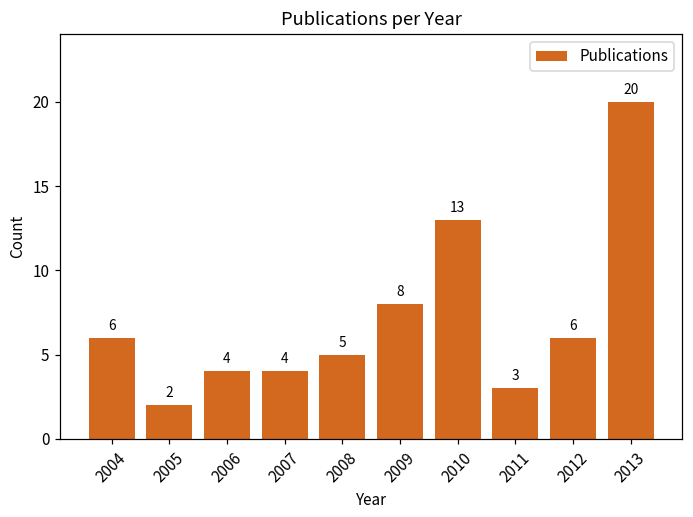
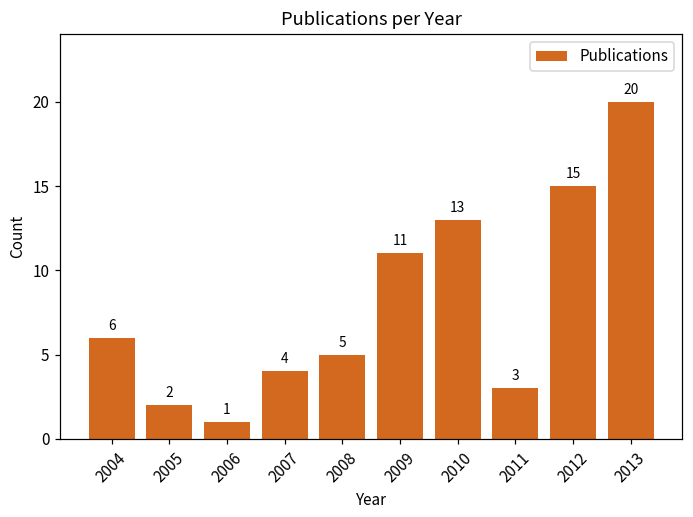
2006: 4 -> 1
2009: 8 -> 11
2012: 6 -> 15
